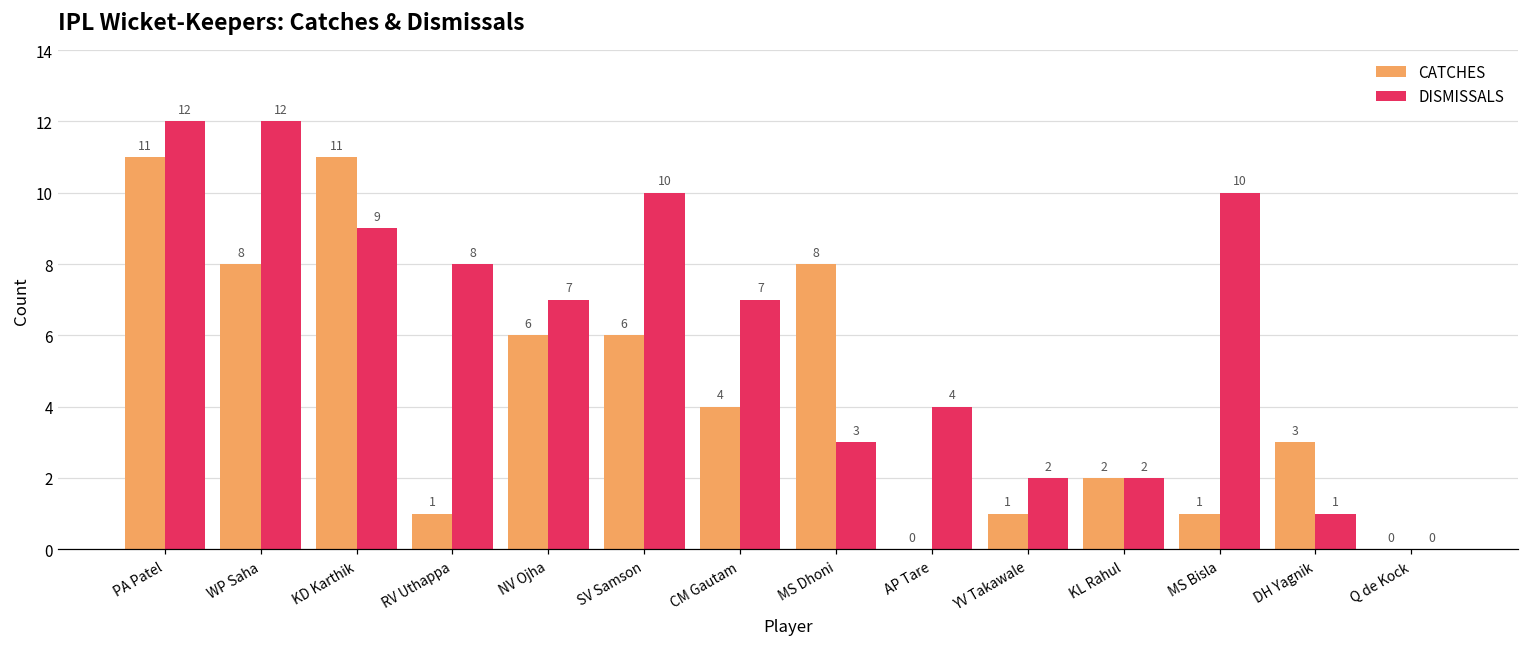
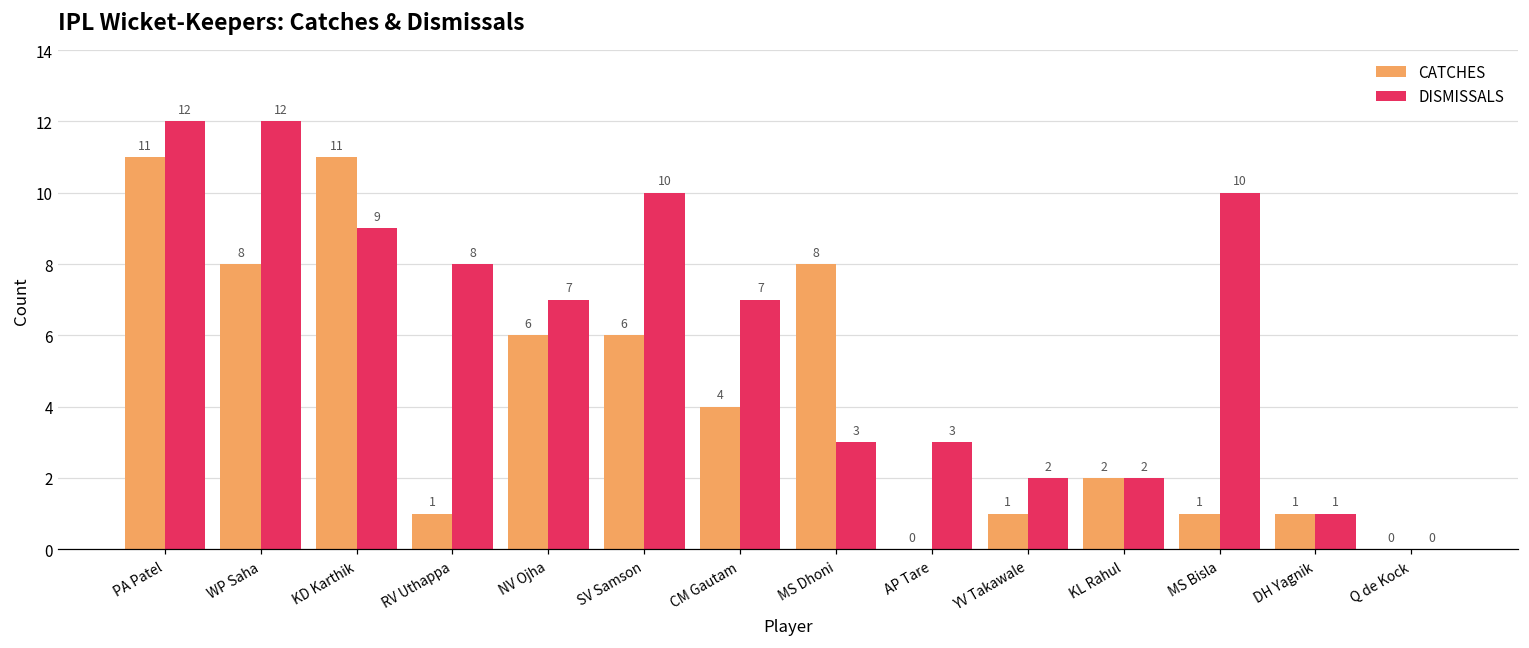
DISMISSALS, AP Tare: 4 -> 3
CATCHES, DH Yagnik: 3 -> 1
